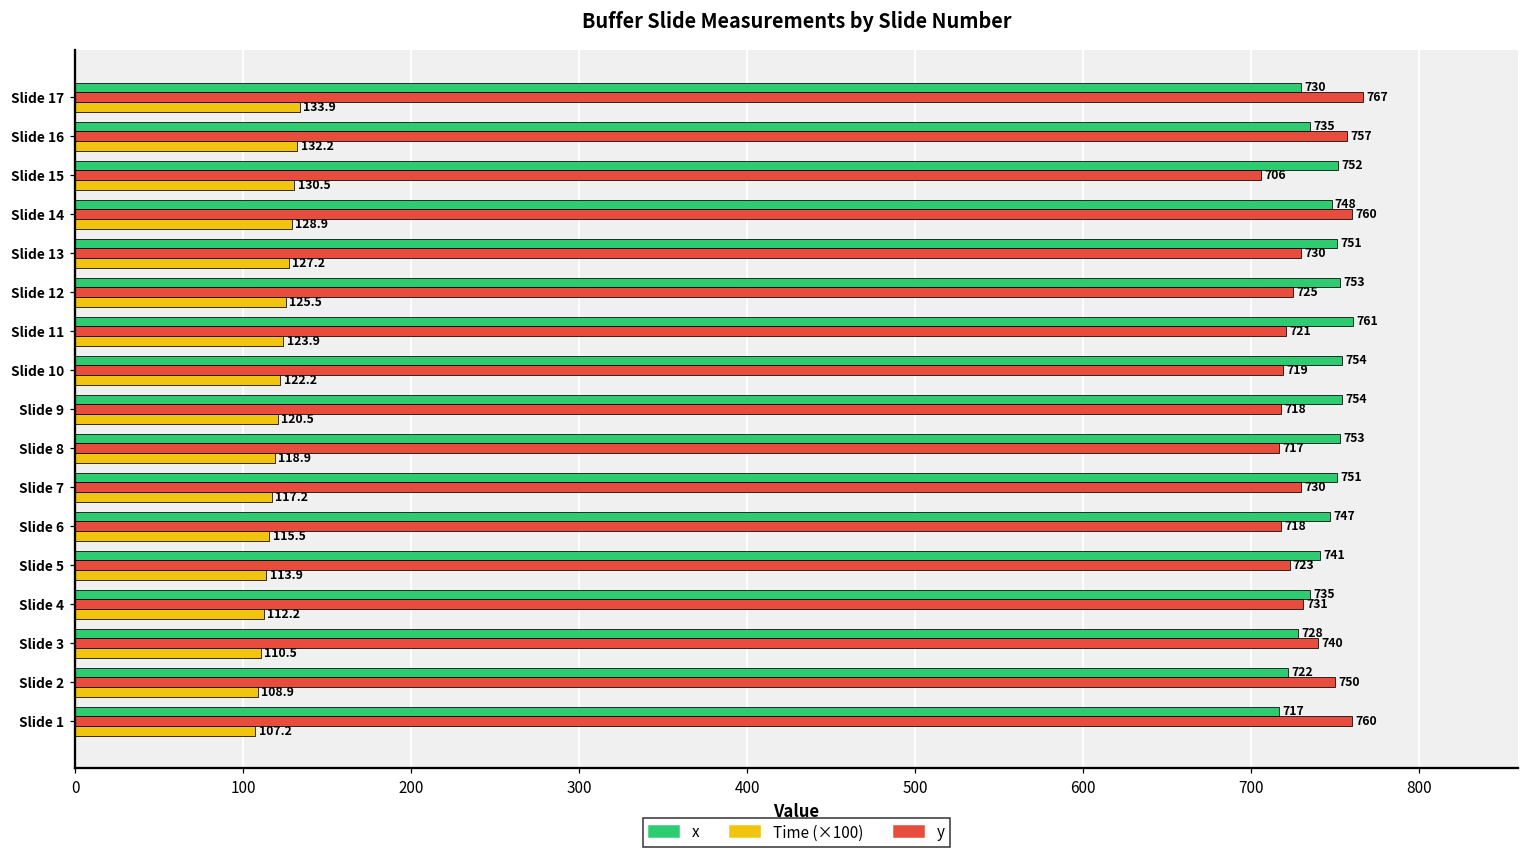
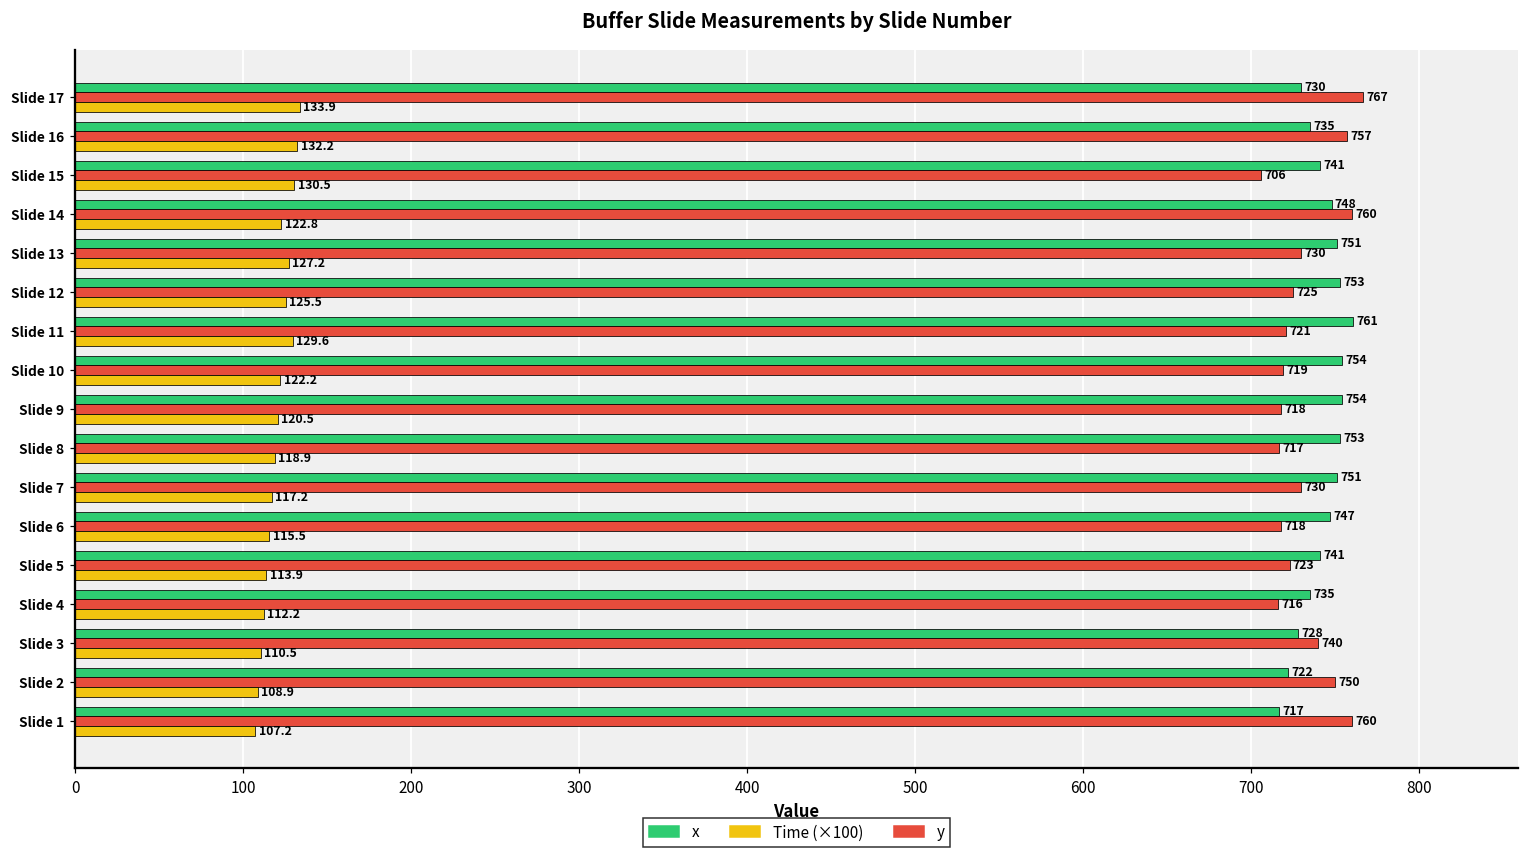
x, Slide 15: 752 -> 741
Time (×100), Slide 14: 128.9 -> 122.8
Time (×100), Slide 11: 123.9 -> 129.6
y, Slide 4: 731 -> 716
